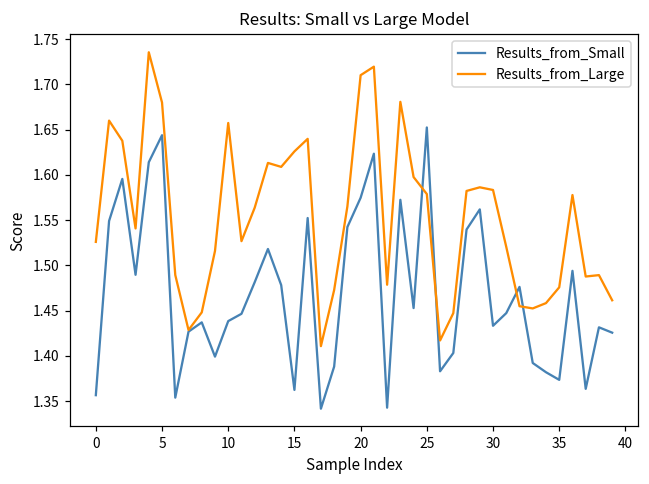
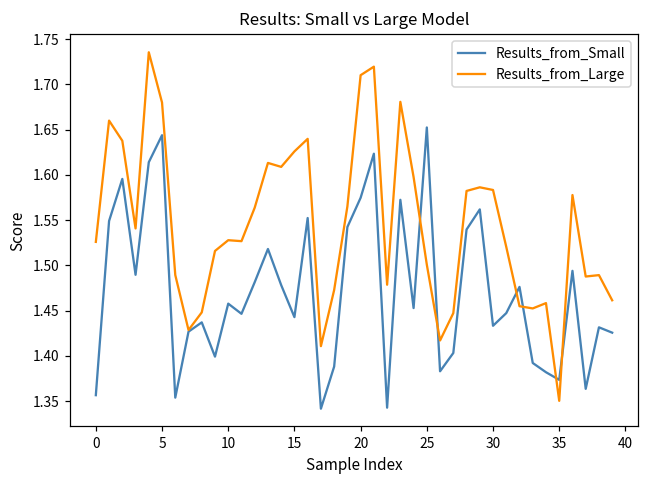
Results_from_Small, 10: 1.44 -> 1.46
Results_from_Large, 10: 1.66 -> 1.53
Results_from_Small, 15: 1.36 -> 1.44
Results_from_Large, 25: 1.58 -> 1.50
Results_from_Large, 35: 1.48 -> 1.35
